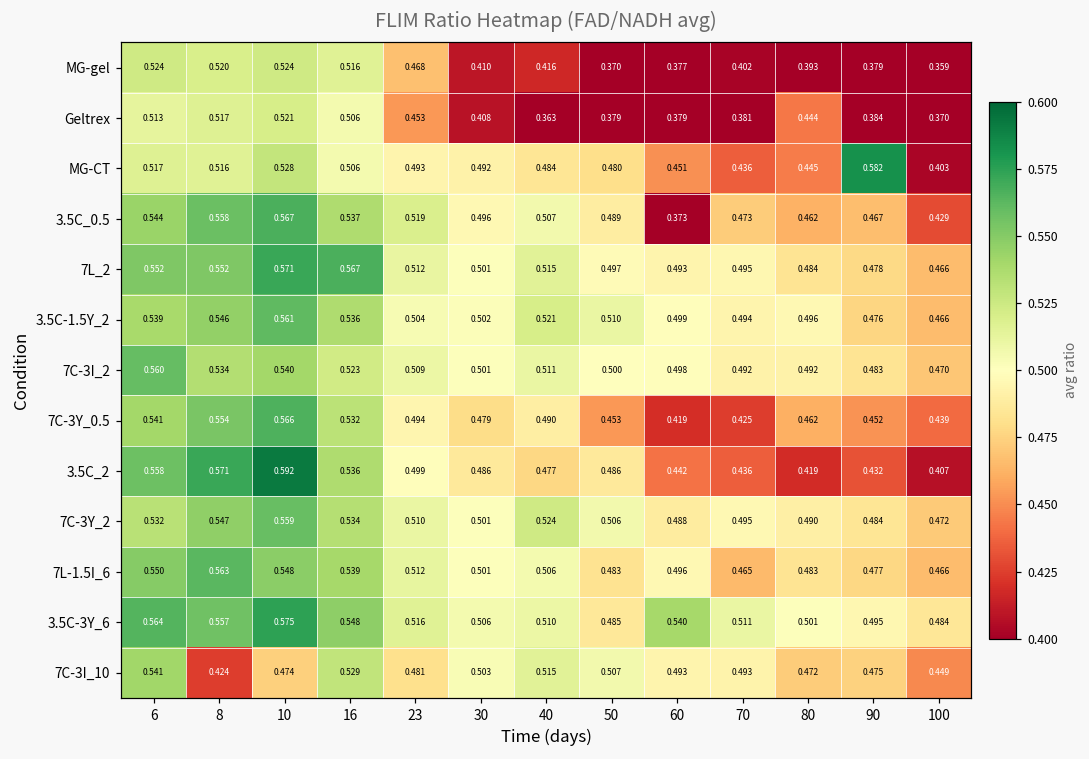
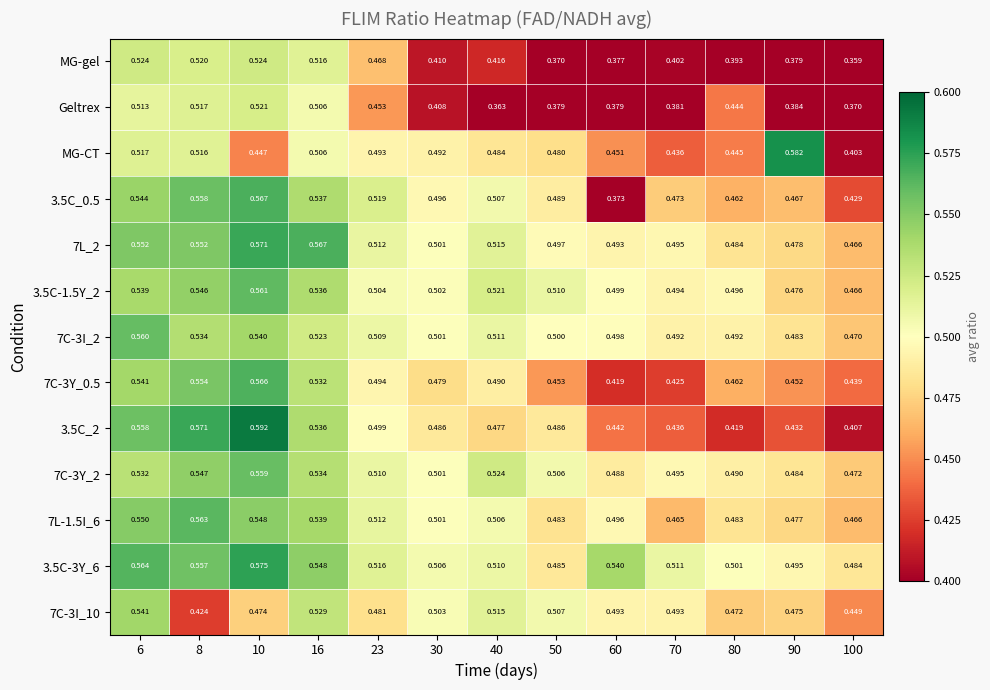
MG-CT, 10: 0.528 -> 0.447
